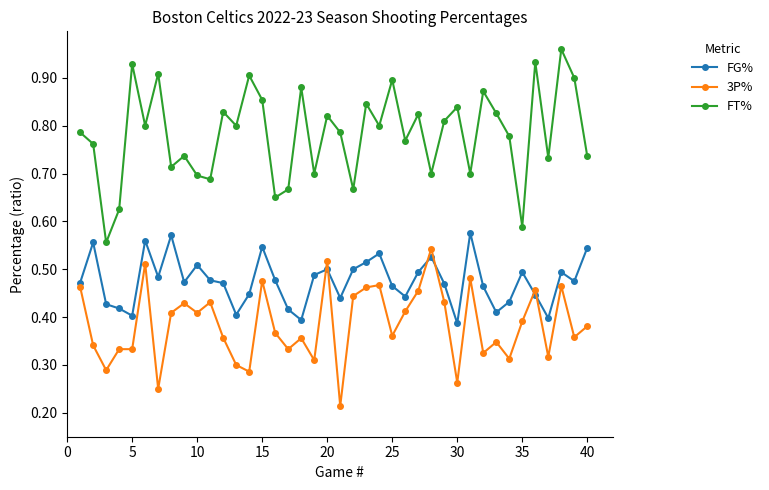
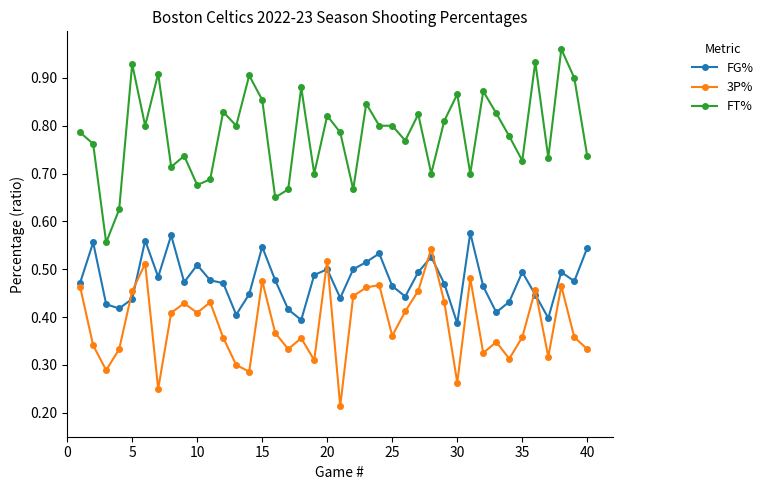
FG%, 5: 0.40 -> 0.44
3P%, 5: 0.33 -> 0.45
FT%, 10: 0.70 -> 0.68
FT%, 25: 0.90 -> 0.80
FT%, 30: 0.84 -> 0.87
3P%, 35: 0.39 -> 0.36
FT%, 35: 0.59 -> 0.73
3P%, 40: 0.38 -> 0.33
